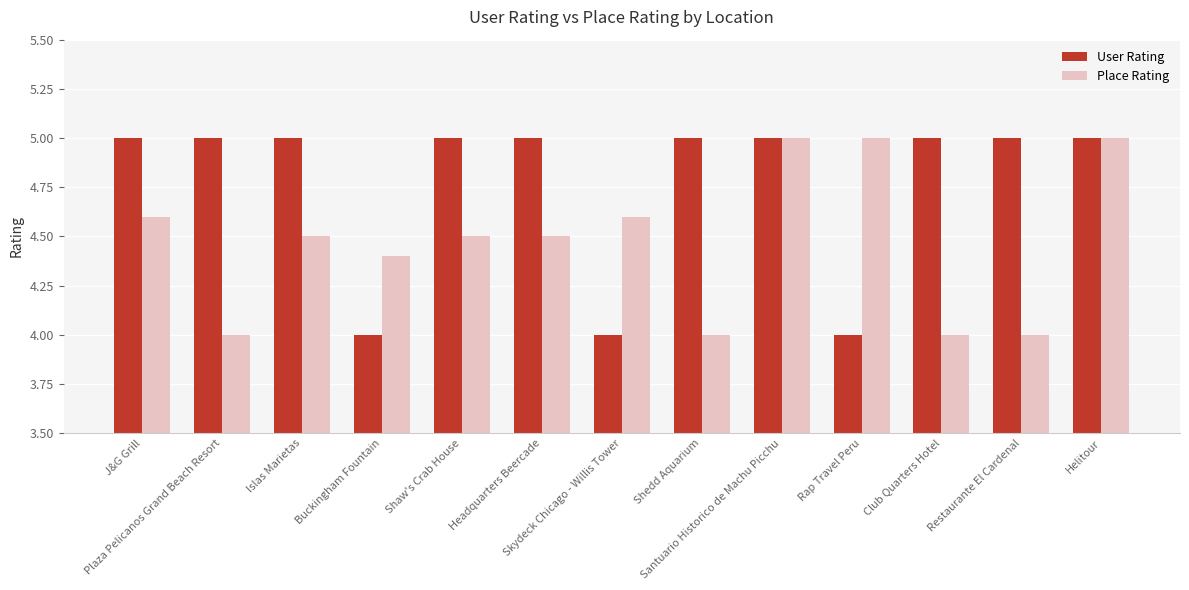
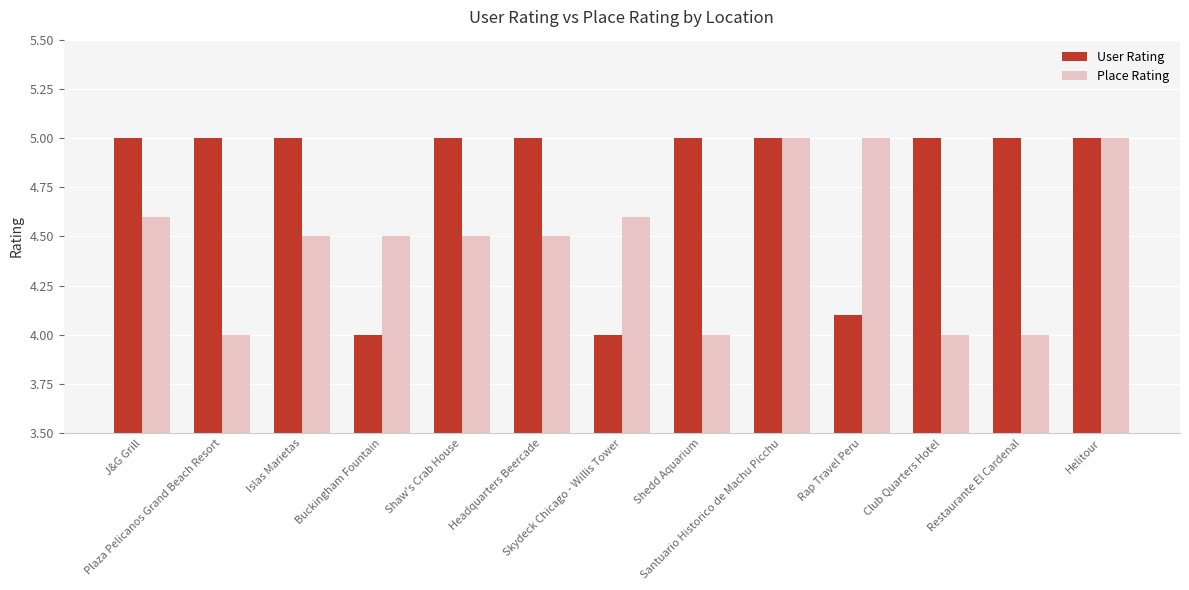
Place Rating, Buckingham Fountain: 4.4 -> 4.5
User Rating, Rap Travel Peru: 4.0 -> 4.1
